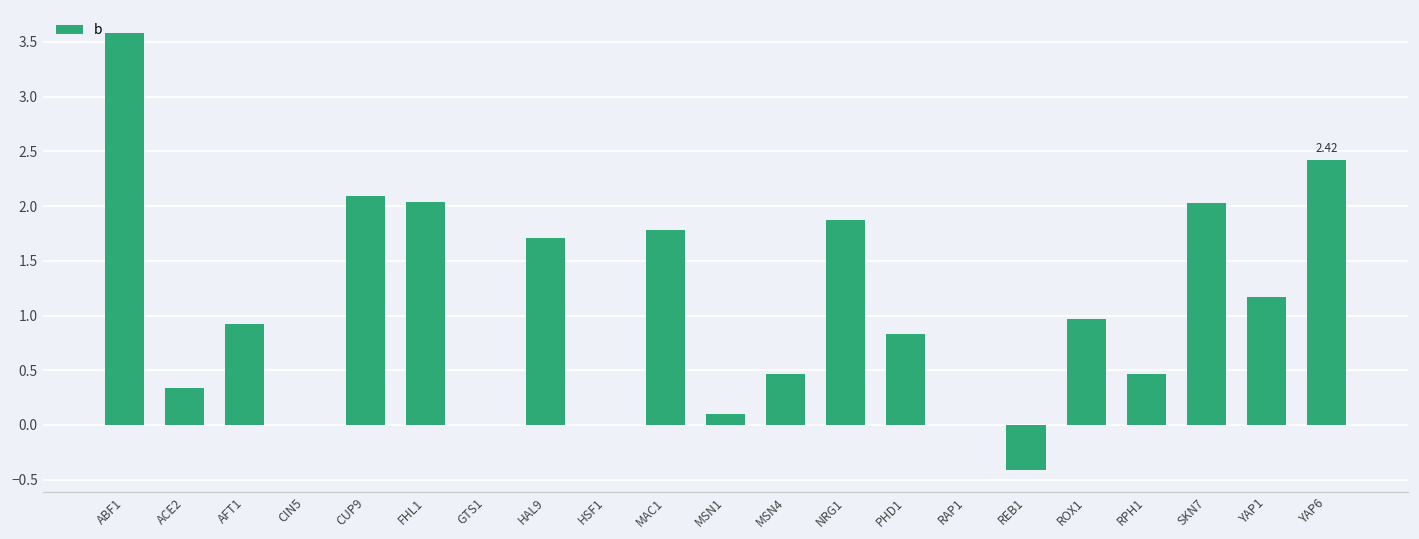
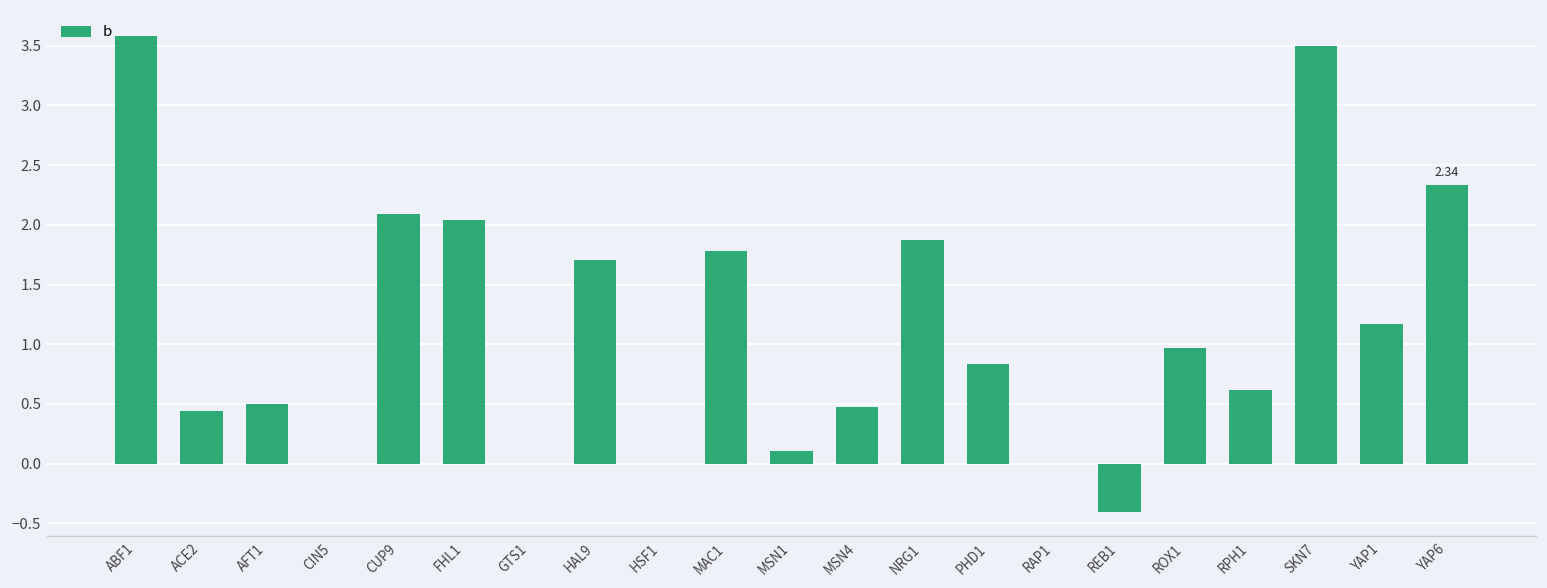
ACE2: 0.3 -> 0.4
AFT1: 0.9 -> 0.5
RPH1: 0.5 -> 0.6
SKN7: 2.0 -> 3.5
YAP6: 2.42 -> 2.34
